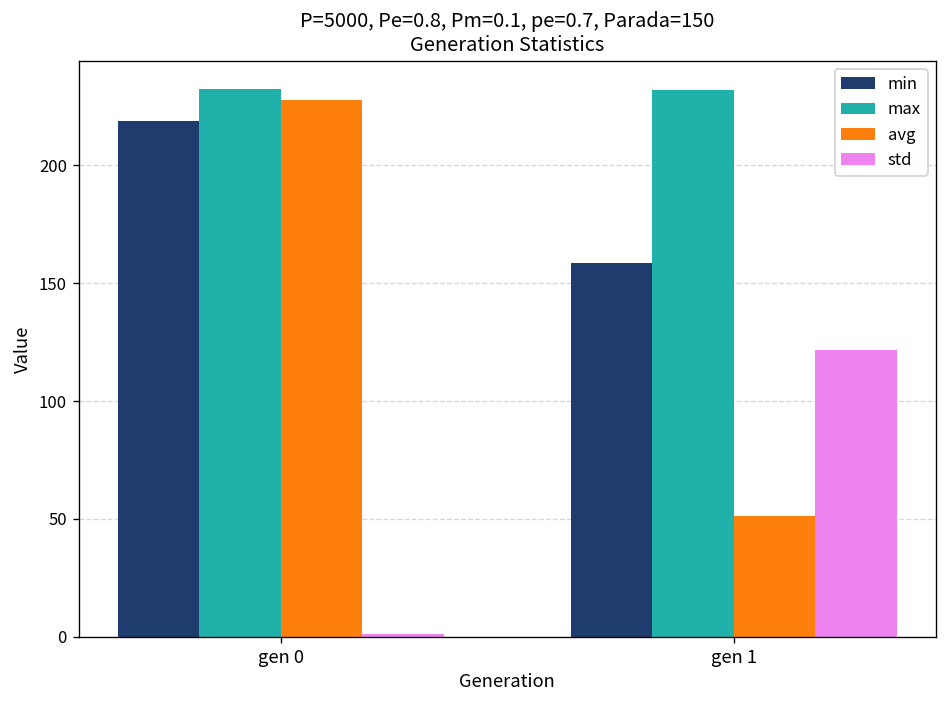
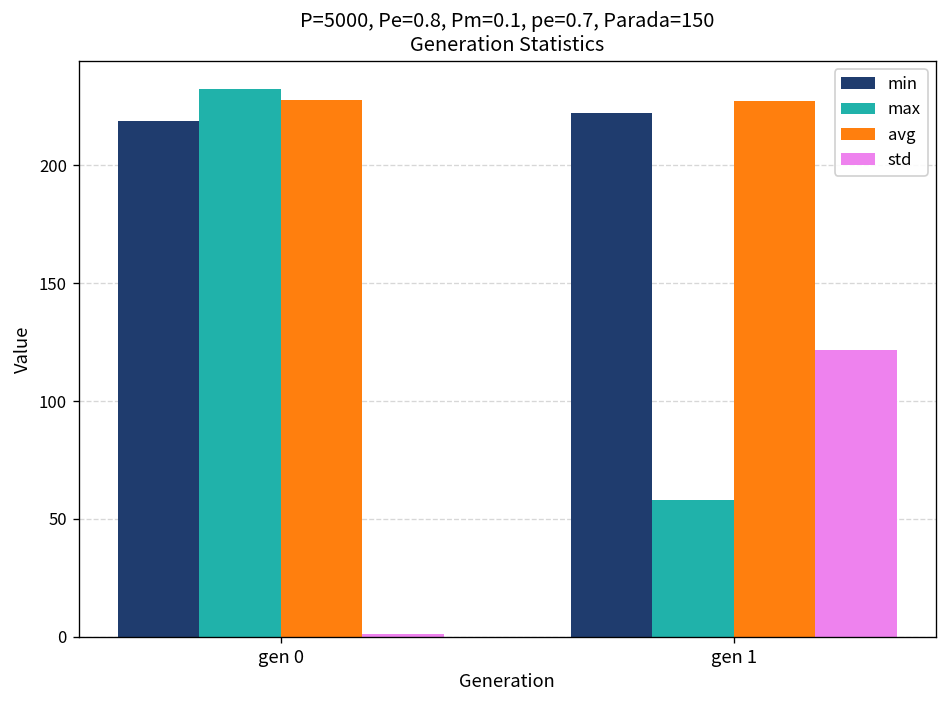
min, gen 1: 159 -> 222
max, gen 1: 232 -> 58
avg, gen 1: 51 -> 227
